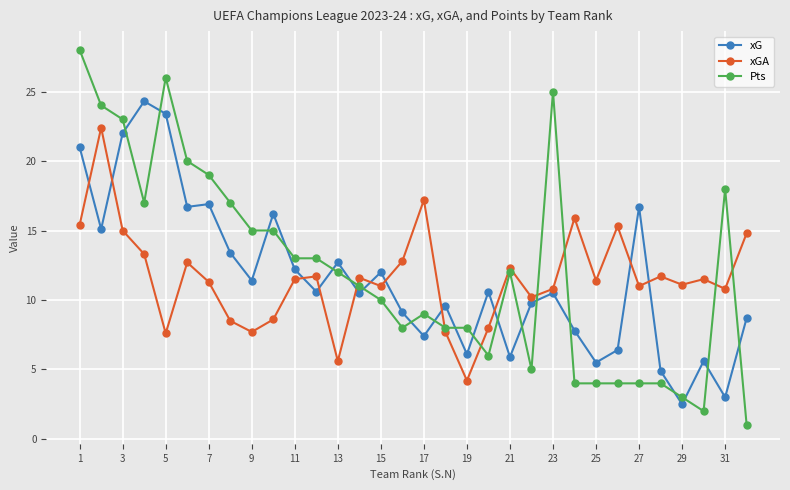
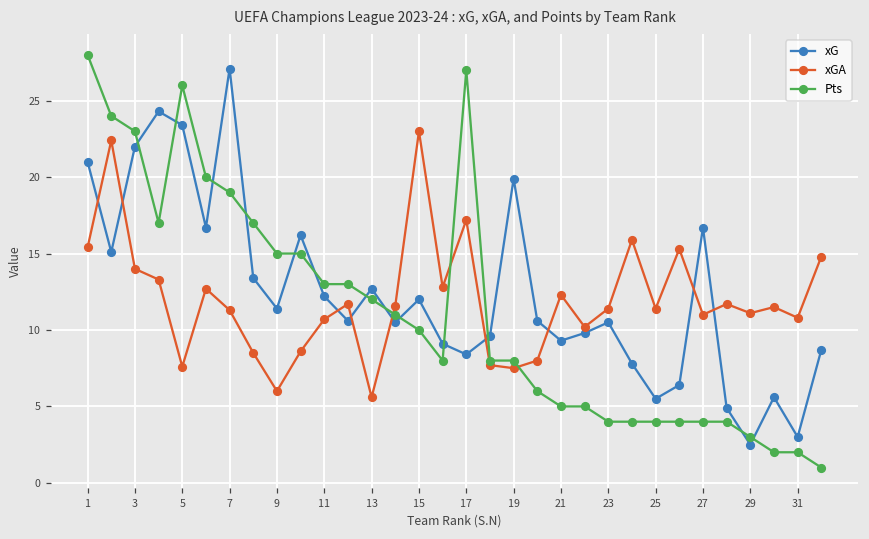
xGA, 3: 15 -> 14
xG, 7: 16.9 -> 27.1
xGA, 9: 7.7 -> 6.0
xGA, 11: 11.5 -> 10.7
xGA, 15: 11 -> 23
xG, 17: 7.4 -> 8.4
Pts, 17: 9 -> 27
xG, 19: 6.1 -> 19.9
xGA, 19: 4.2 -> 7.5
xG, 21: 5.9 -> 9.3
Pts, 21: 12 -> 5
xGA, 23: 10.8 -> 11.4
Pts, 23: 25 -> 4
Pts, 31: 18 -> 2
